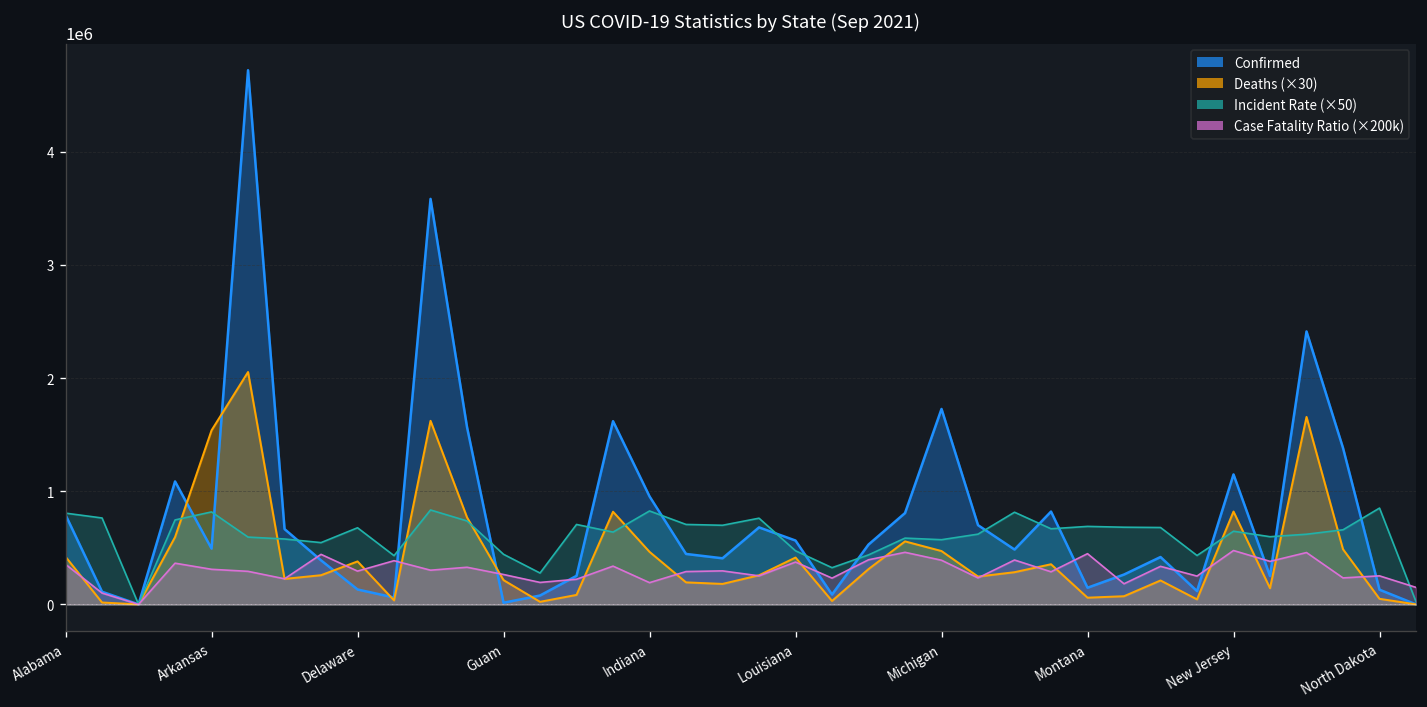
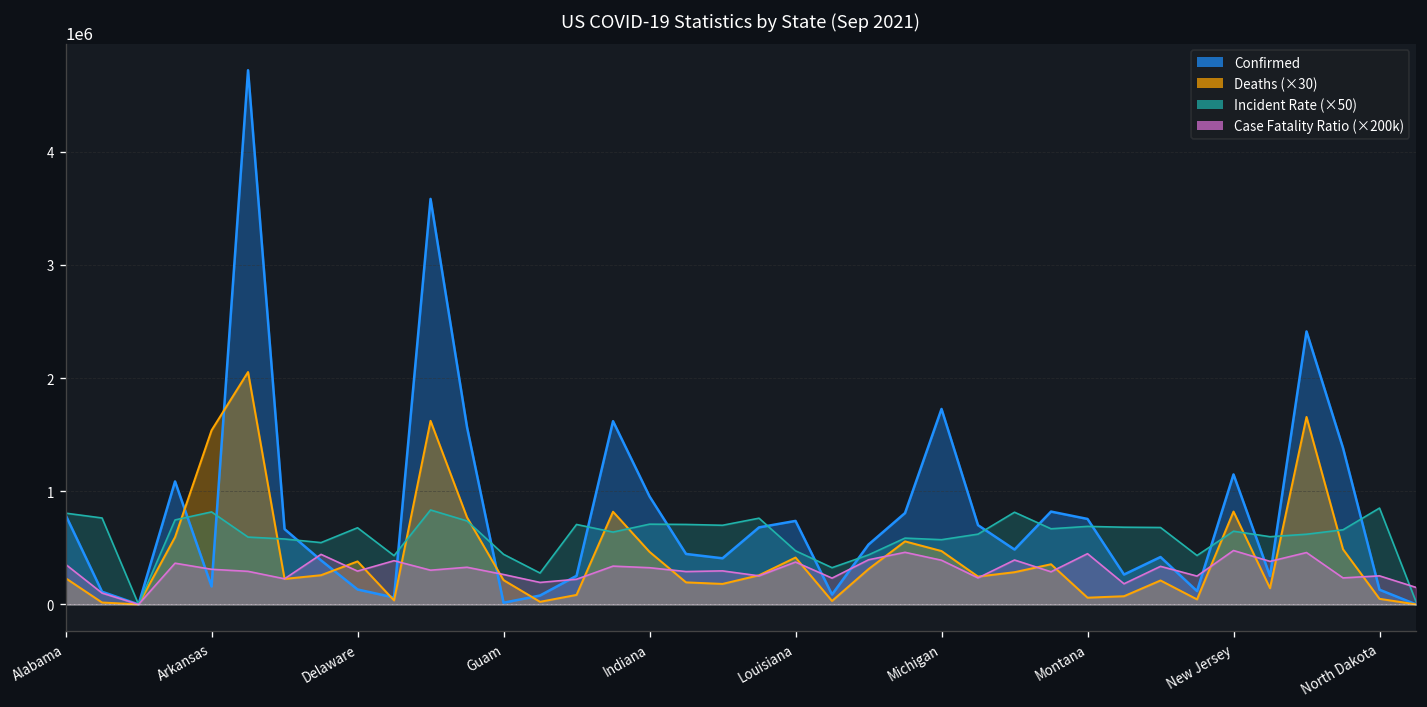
Deaths (×30), Alabama: 400000 -> 200000
Confirmed, Arkansas: 500000 -> 200000
Incident Rate (×50), Indiana: 800000 -> 700000
Case Fatality Ratio (×200k), Indiana: 200000 -> 300000
Confirmed, Louisiana: 600000 -> 700000
Confirmed, Montana: 100000 -> 800000
